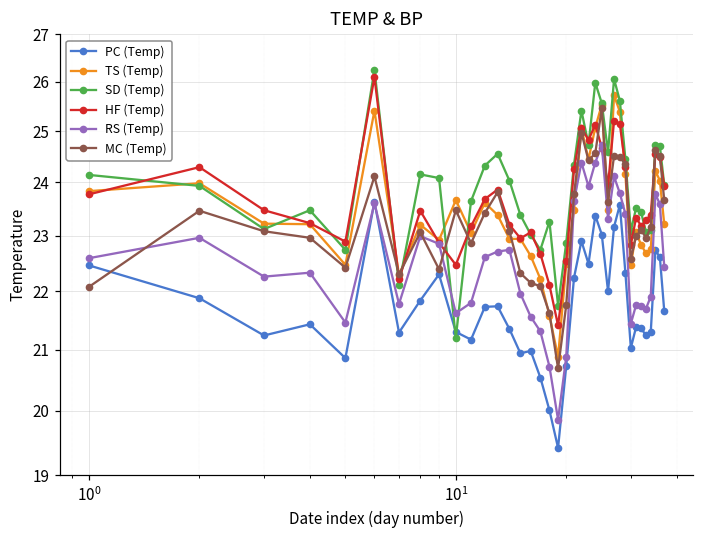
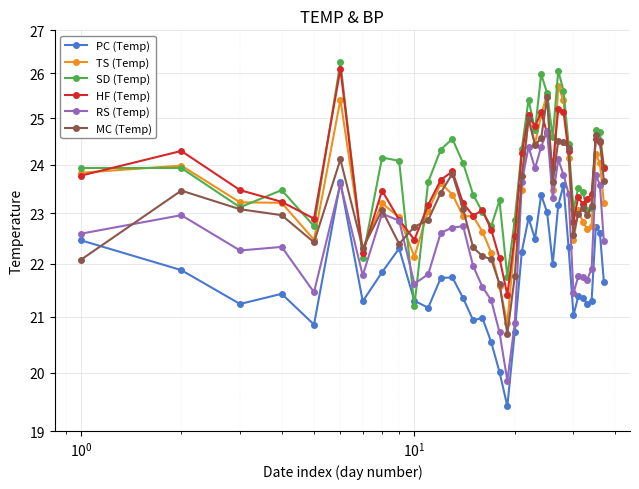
SD (Temp), 10^0: 24.1 -> 23.9
TS (Temp), 10^1: 23.7 -> 22.1
MC (Temp), 10^1: 23.5 -> 22.7
